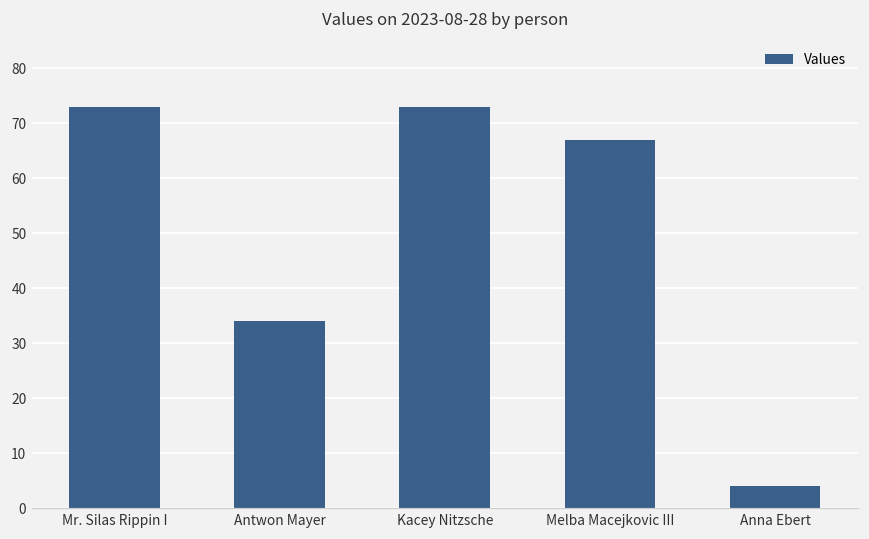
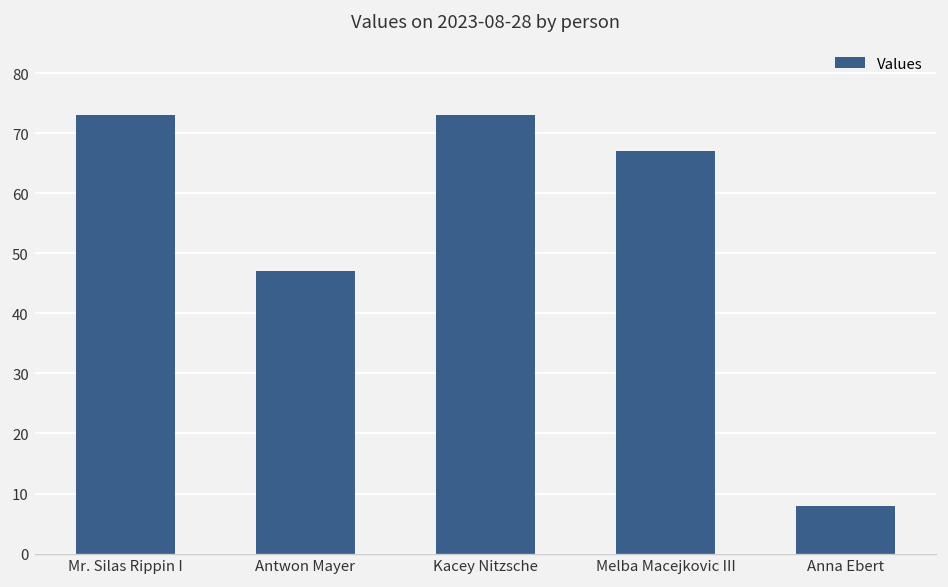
Antwon Mayer: 34 -> 47
Anna Ebert: 4 -> 8
